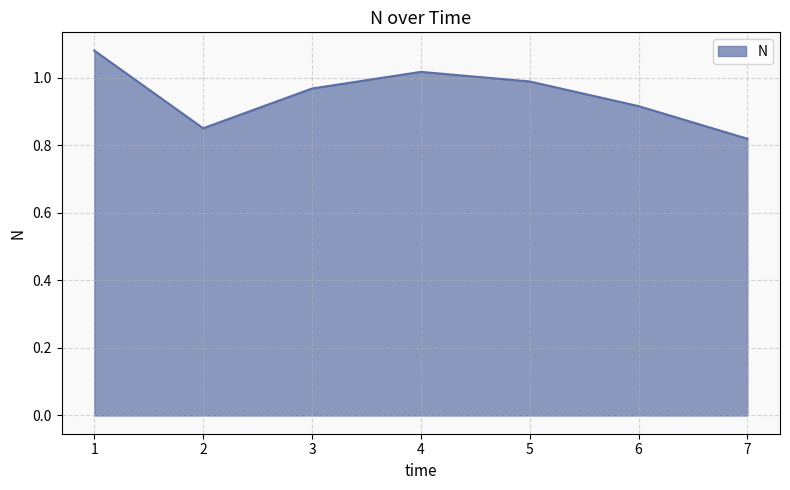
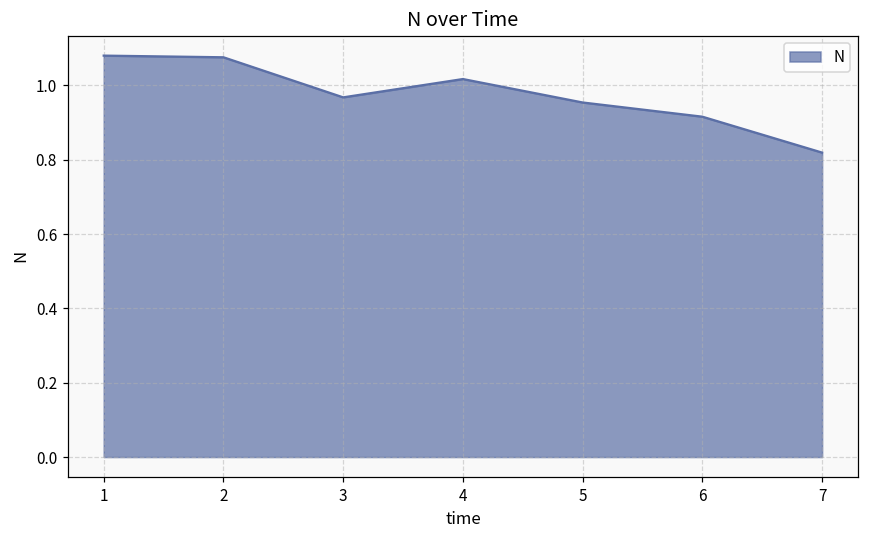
2: 0.85 -> 1.08
5: 0.99 -> 0.95
